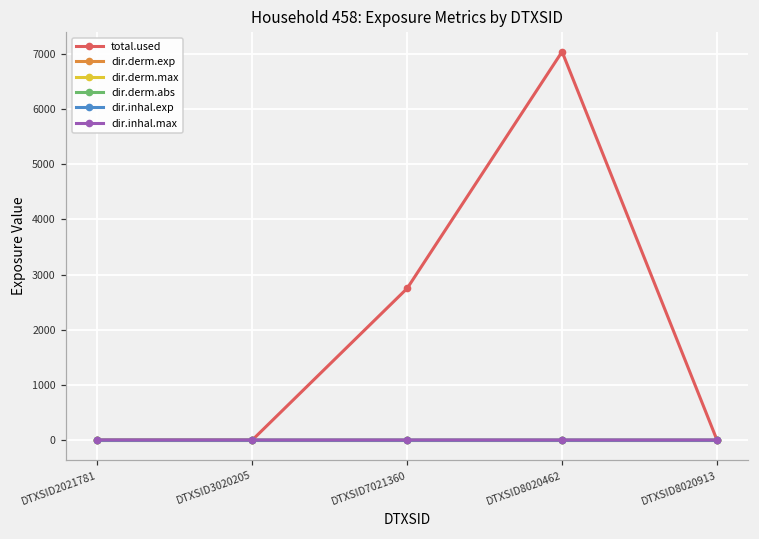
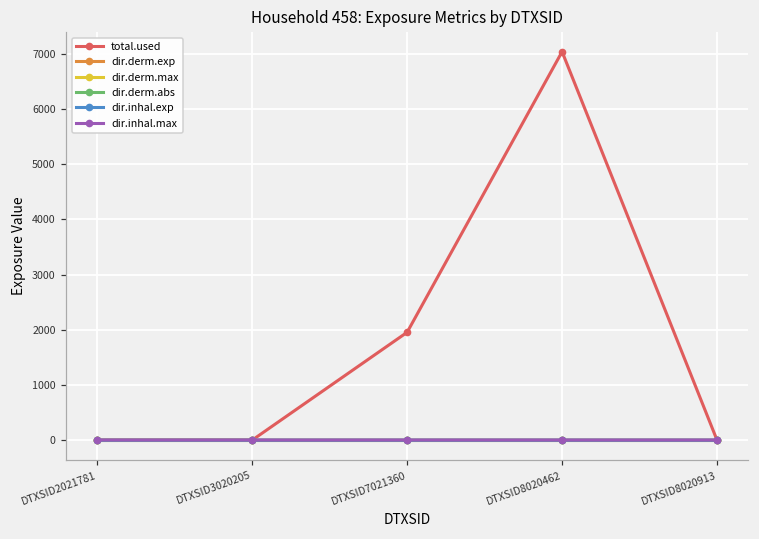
total.used, DTXSID7021360: 2700 -> 2000
